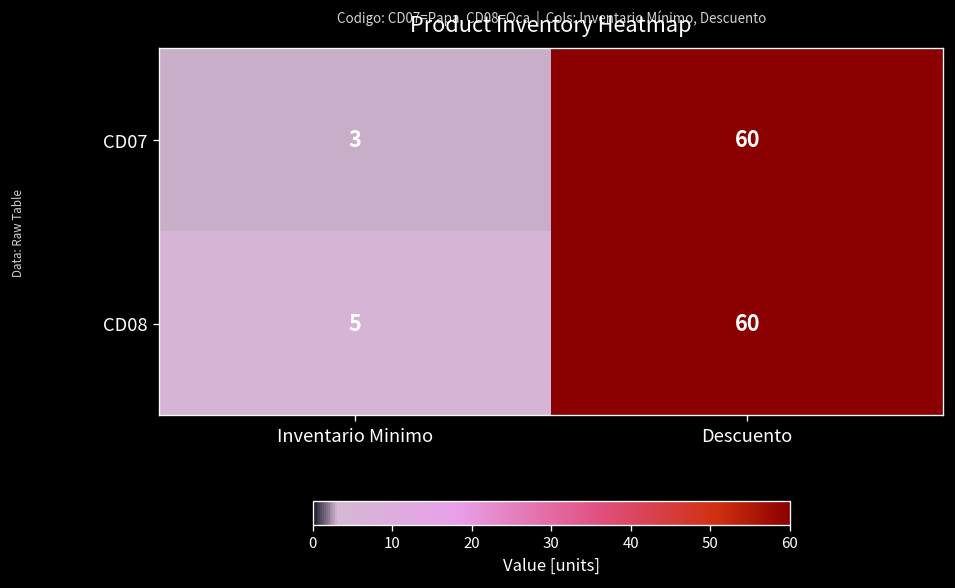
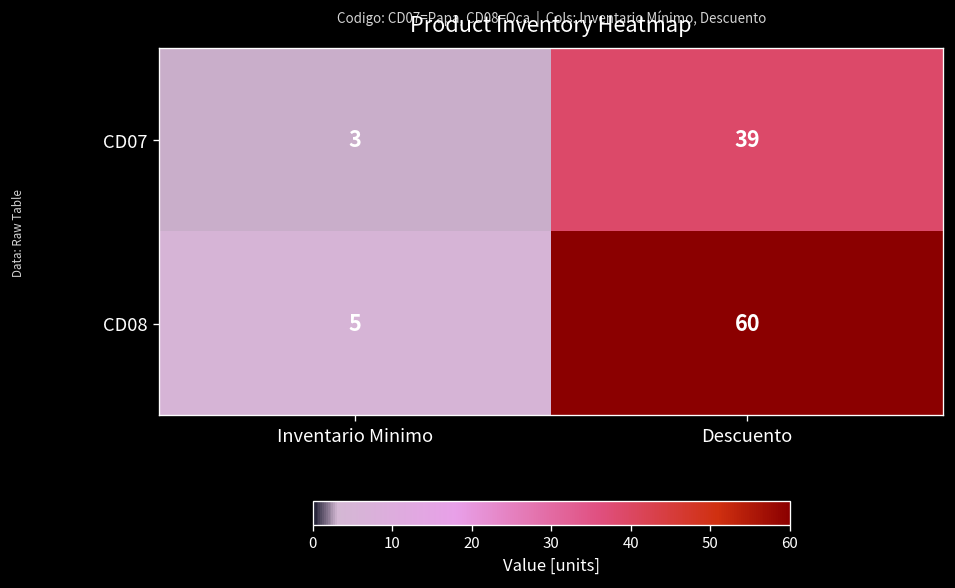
CD07, Descuento: 60 -> 39
